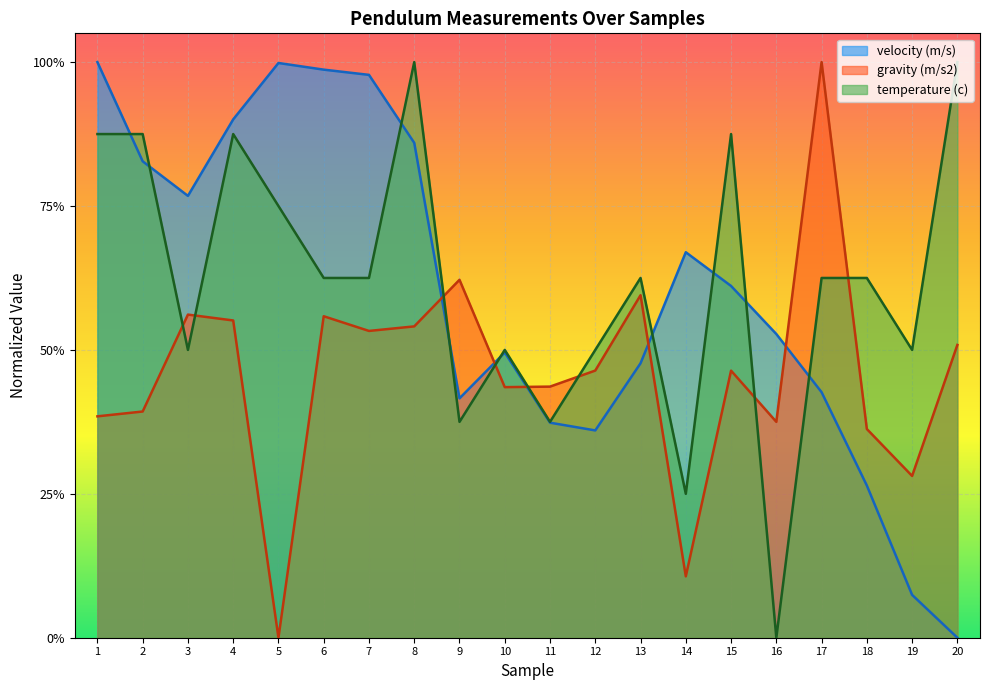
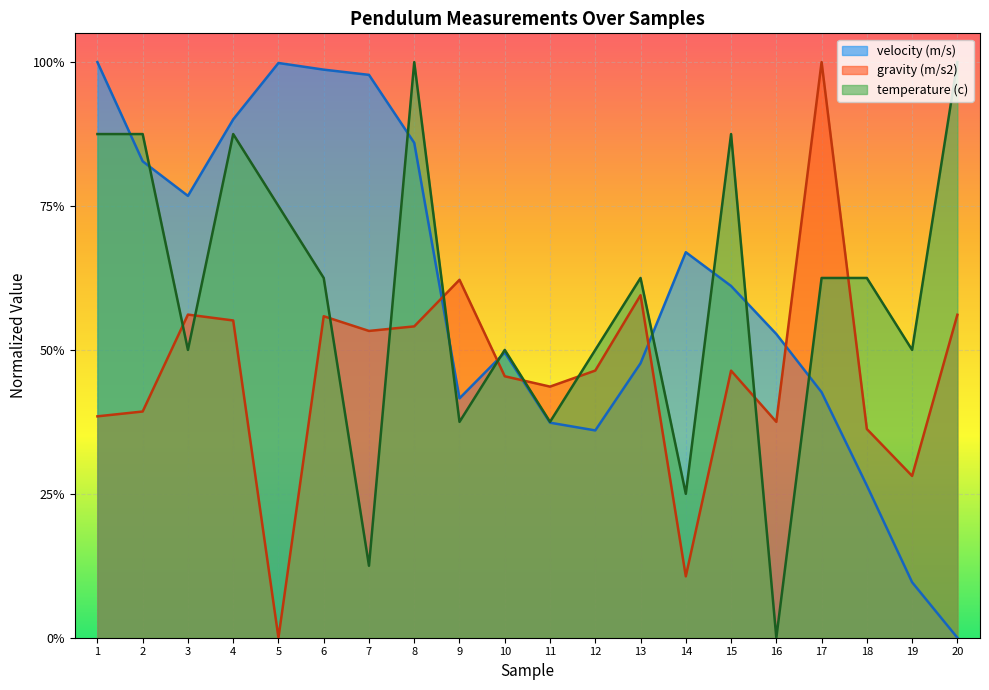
temperature (c), 7: 62% -> 13%
gravity (m/s2), 10: 44% -> 45%
velocity (m/s), 19: 7% -> 10%
gravity (m/s2), 20: 51% -> 56%
